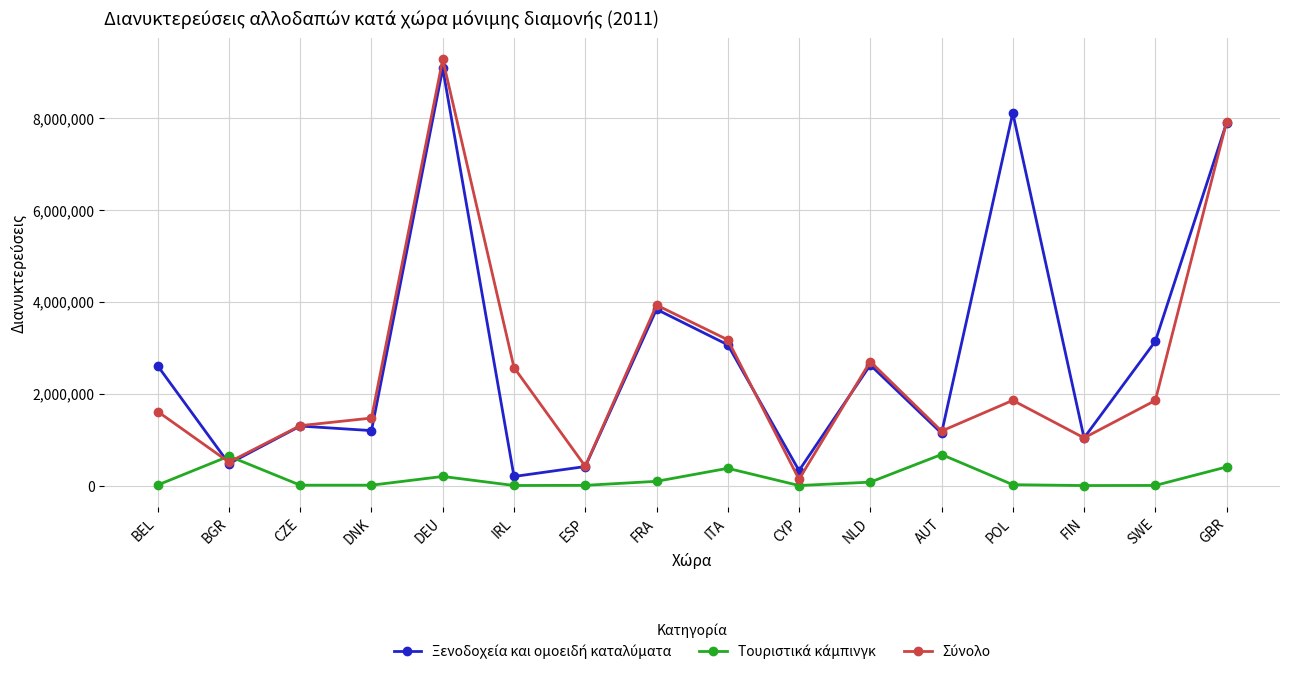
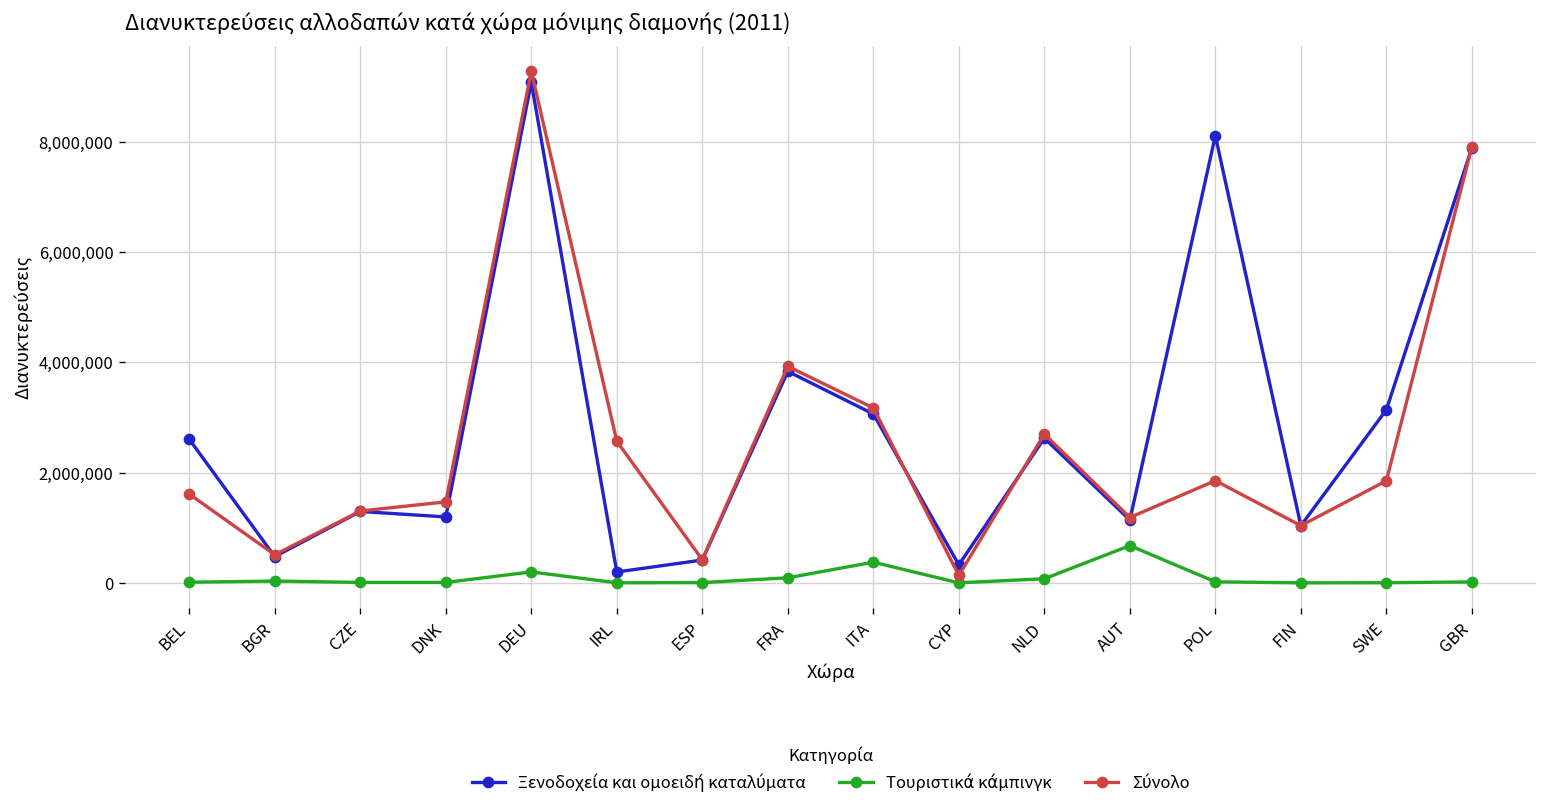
Τουριστικά κάμπινγκ, BGR: 600,000 -> 0
Τουριστικά κάμπινγκ, GBR: 400,000 -> 0
